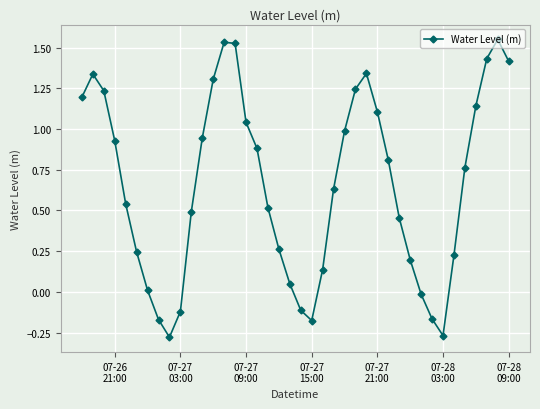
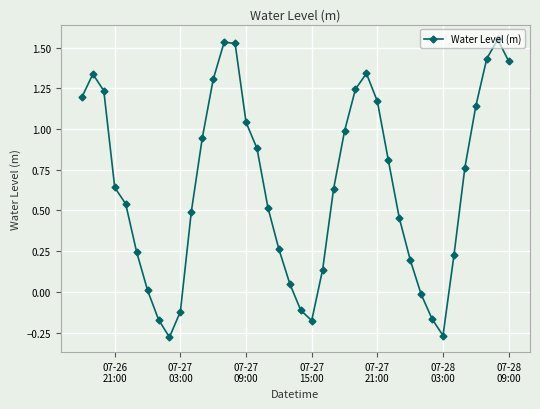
07-26 21:00: 0.93 -> 0.64
07-27 21:00: 1.11 -> 1.17
